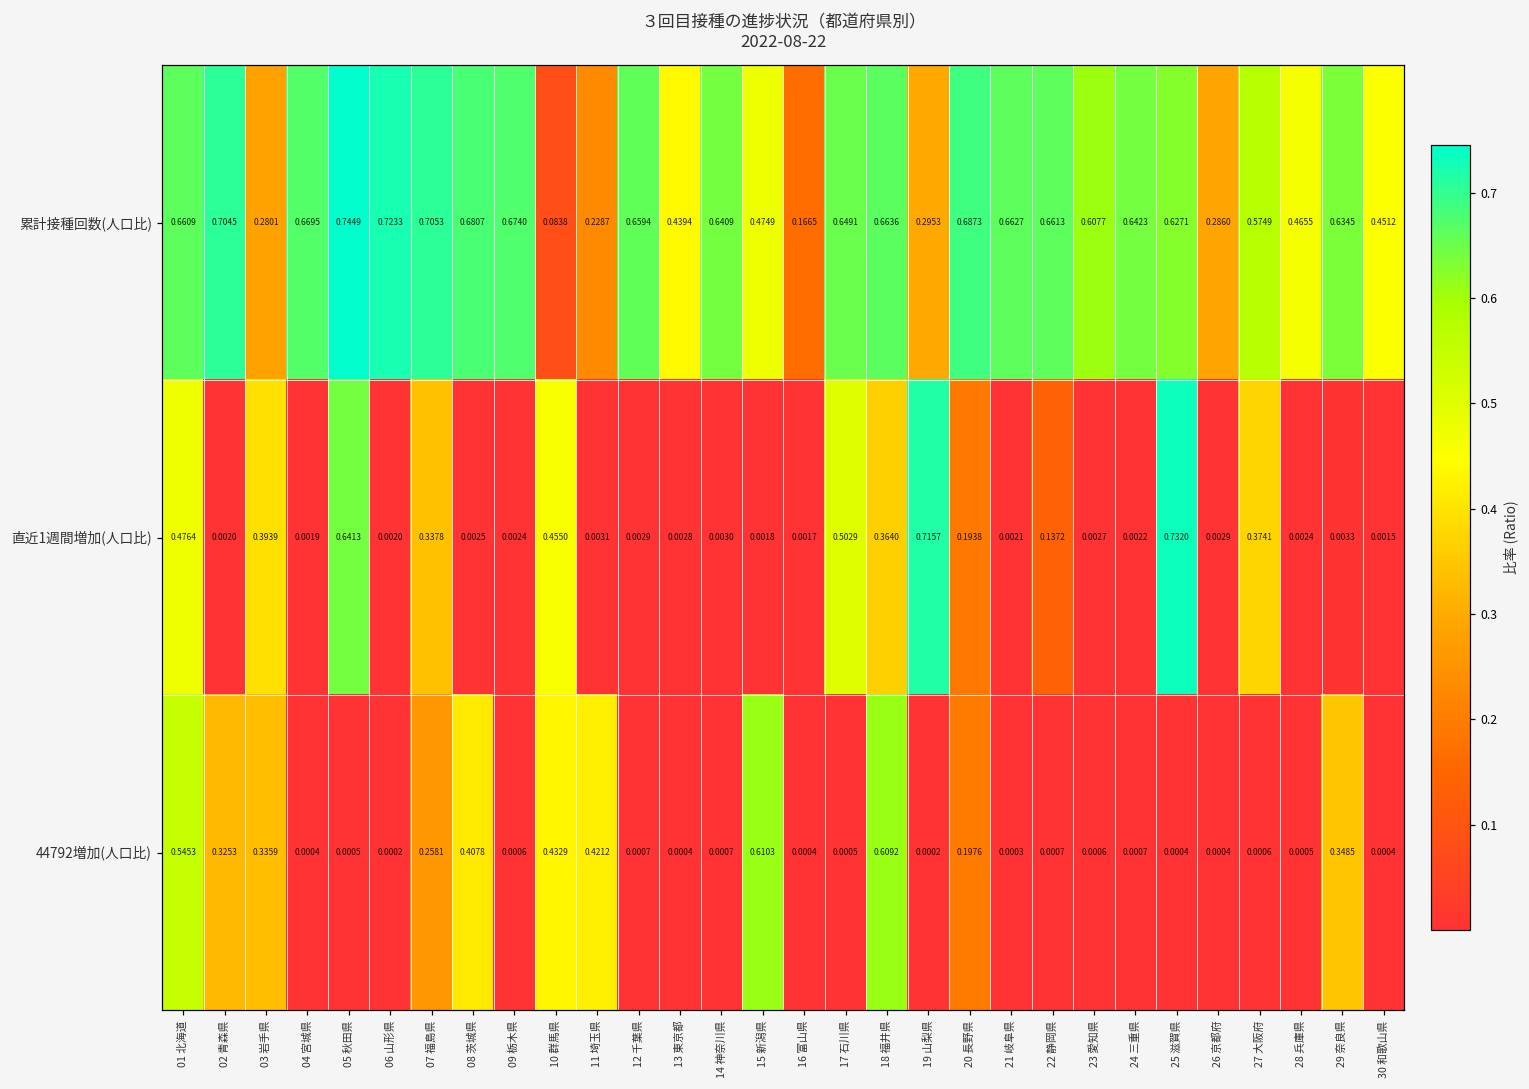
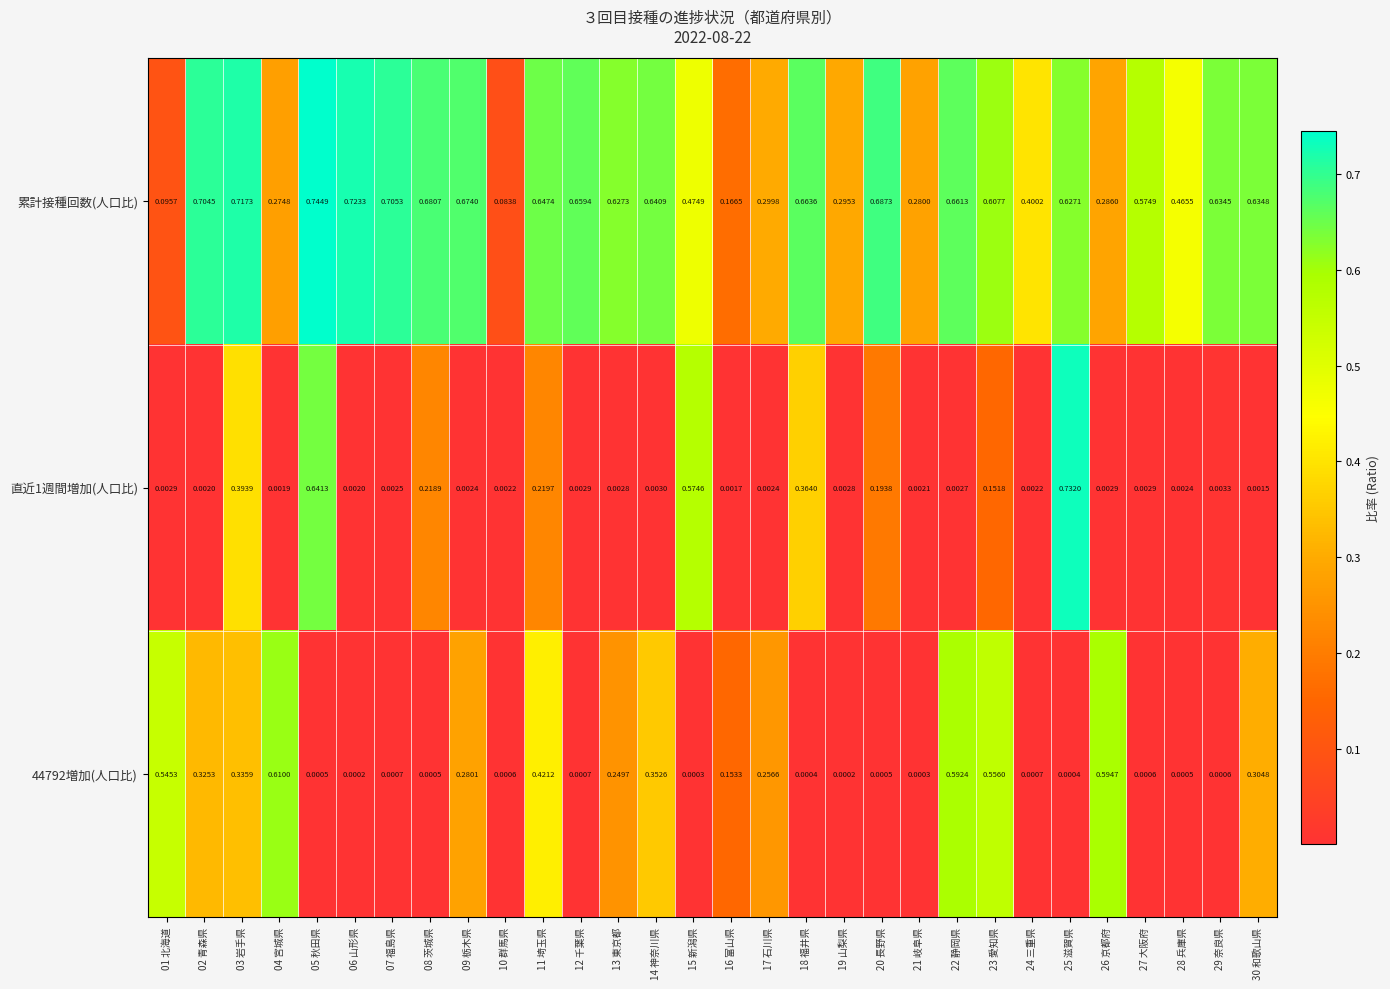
累計接種回数(人口比), 01 北海道: 0.6609 -> 0.0957
累計接種回数(人口比), 03 岩手県: 0.2801 -> 0.7173
累計接種回数(人口比), 04 宮城県: 0.6695 -> 0.2748
累計接種回数(人口比), 11 埼玉県: 0.2287 -> 0.6474
累計接種回数(人口比), 13 東京都: 0.4394 -> 0.6273
累計接種回数(人口比), 17 石川県: 0.6491 -> 0.2998
累計接種回数(人口比), 21 岐阜県: 0.6627 -> 0.2800
累計接種回数(人口比), 24 三重県: 0.6423 -> 0.4002
累計接種回数(人口比), 30 和歌山県: 0.4512 -> 0.6348
直近1週間増加(人口比), 01 北海道: 0.4764 -> 0.0029
直近1週間増加(人口比), 07 福島県: 0.3378 -> 0.0025
直近1週間増加(人口比), 08 茨城県: 0.0025 -> 0.2189
直近1週間増加(人口比), 10 群馬県: 0.4550 -> 0.0022
直近1週間増加(人口比), 11 埼玉県: 0.0031 -> 0.2197
直近1週間増加(人口比), 15 新潟県: 0.0018 -> 0.5746
直近1週間増加(人口比), 17 石川県: 0.5029 -> 0.0024
直近1週間増加(人口比), 19 山梨県: 0.7157 -> 0.0028
直近1週間増加(人口比), 22 静岡県: 0.1372 -> 0.0027
直近1週間増加(人口比), 23 愛知県: 0.0027 -> 0.1518
直近1週間増加(人口比), 27 大阪府: 0.3741 -> 0.0029
44792増加(人口比), 04 宮城県: 0.0004 -> 0.6100
44792増加(人口比), 07 福島県: 0.2581 -> 0.0007
44792増加(人口比), 08 茨城県: 0.4078 -> 0.0005
44792増加(人口比), 09 栃木県: 0.0006 -> 0.2801
44792増加(人口比), 10 群馬県: 0.4329 -> 0.0006
44792増加(人口比), 13 東京都: 0.0004 -> 0.2497
44792増加(人口比), 14 神奈川県: 0.0007 -> 0.3526
44792増加(人口比), 15 新潟県: 0.6103 -> 0.0003
44792増加(人口比), 16 富山県: 0.0004 -> 0.1533
44792増加(人口比), 17 石川県: 0.0005 -> 0.2566
44792増加(人口比), 18 福井県: 0.6092 -> 0.0004
44792増加(人口比), 20 長野県: 0.1976 -> 0.0005
44792増加(人口比), 22 静岡県: 0.0007 -> 0.5924
44792増加(人口比), 23 愛知県: 0.0006 -> 0.5560
44792増加(人口比), 26 京都府: 0.0004 -> 0.5947
44792増加(人口比), 29 奈良県: 0.3485 -> 0.0006
44792増加(人口比), 30 和歌山県: 0.0004 -> 0.3048
